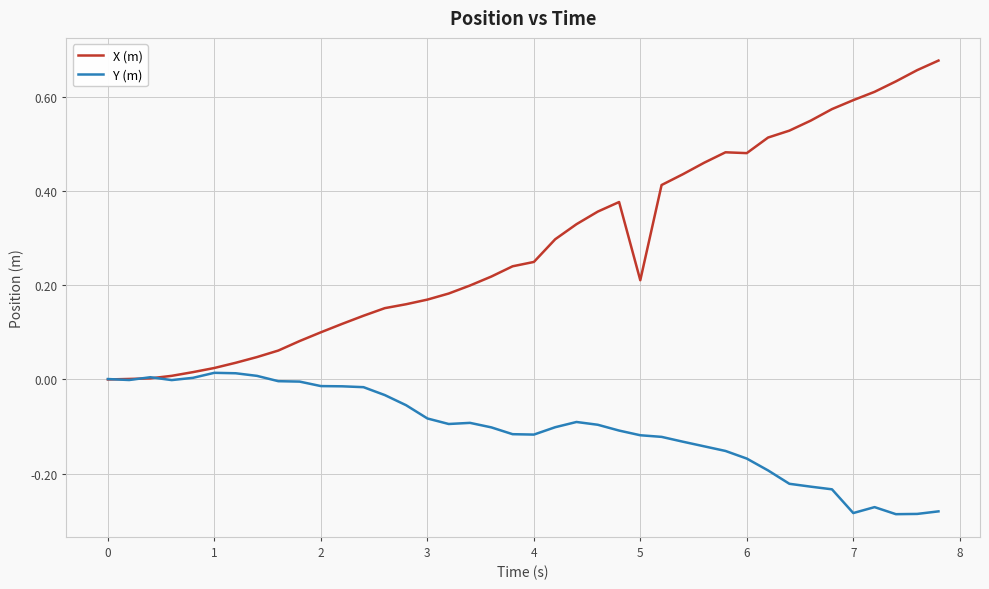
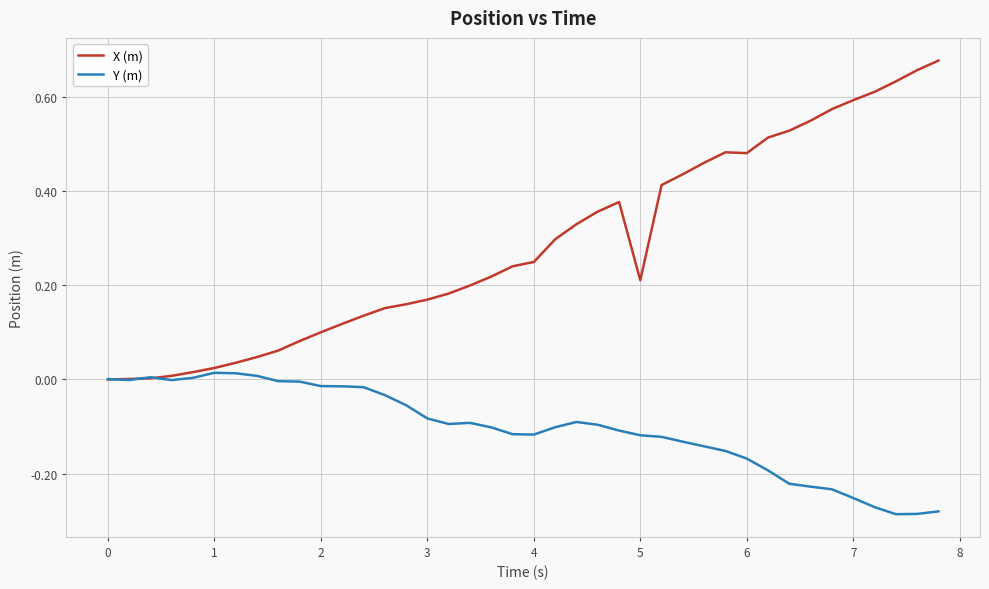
Y (m), 7: -0.28 -> -0.25
